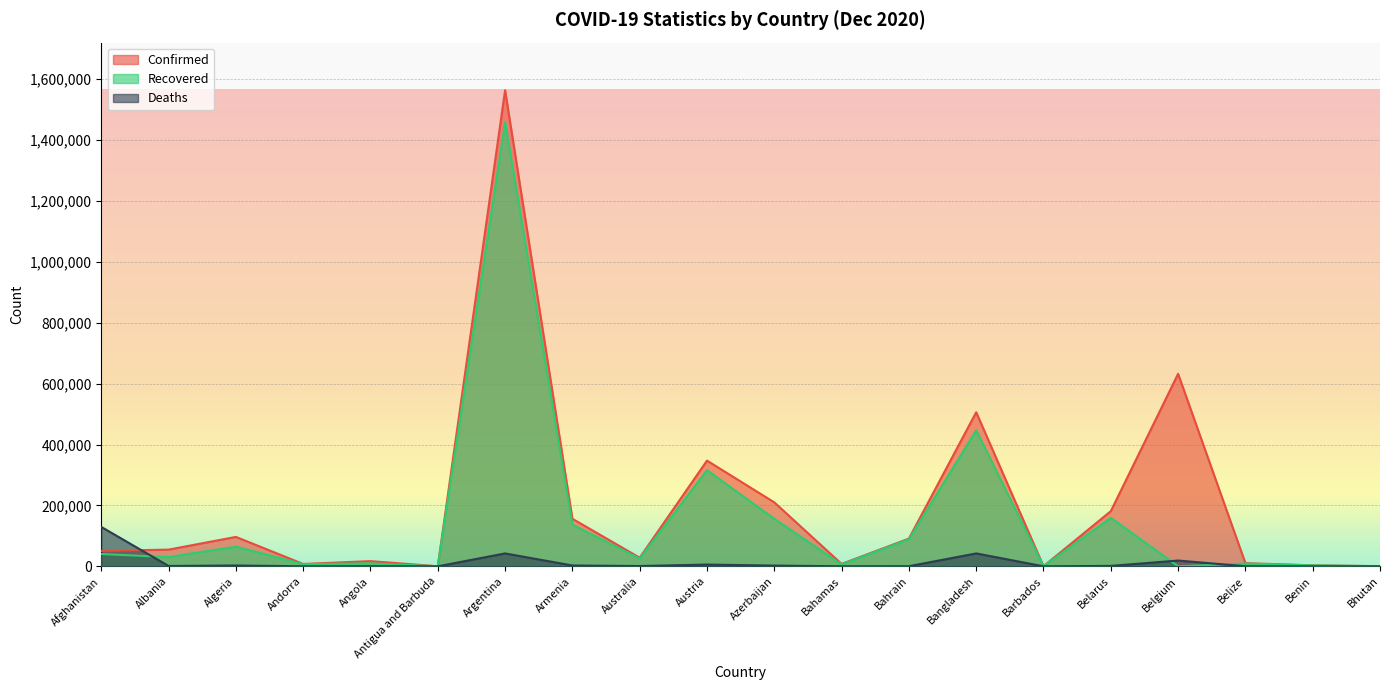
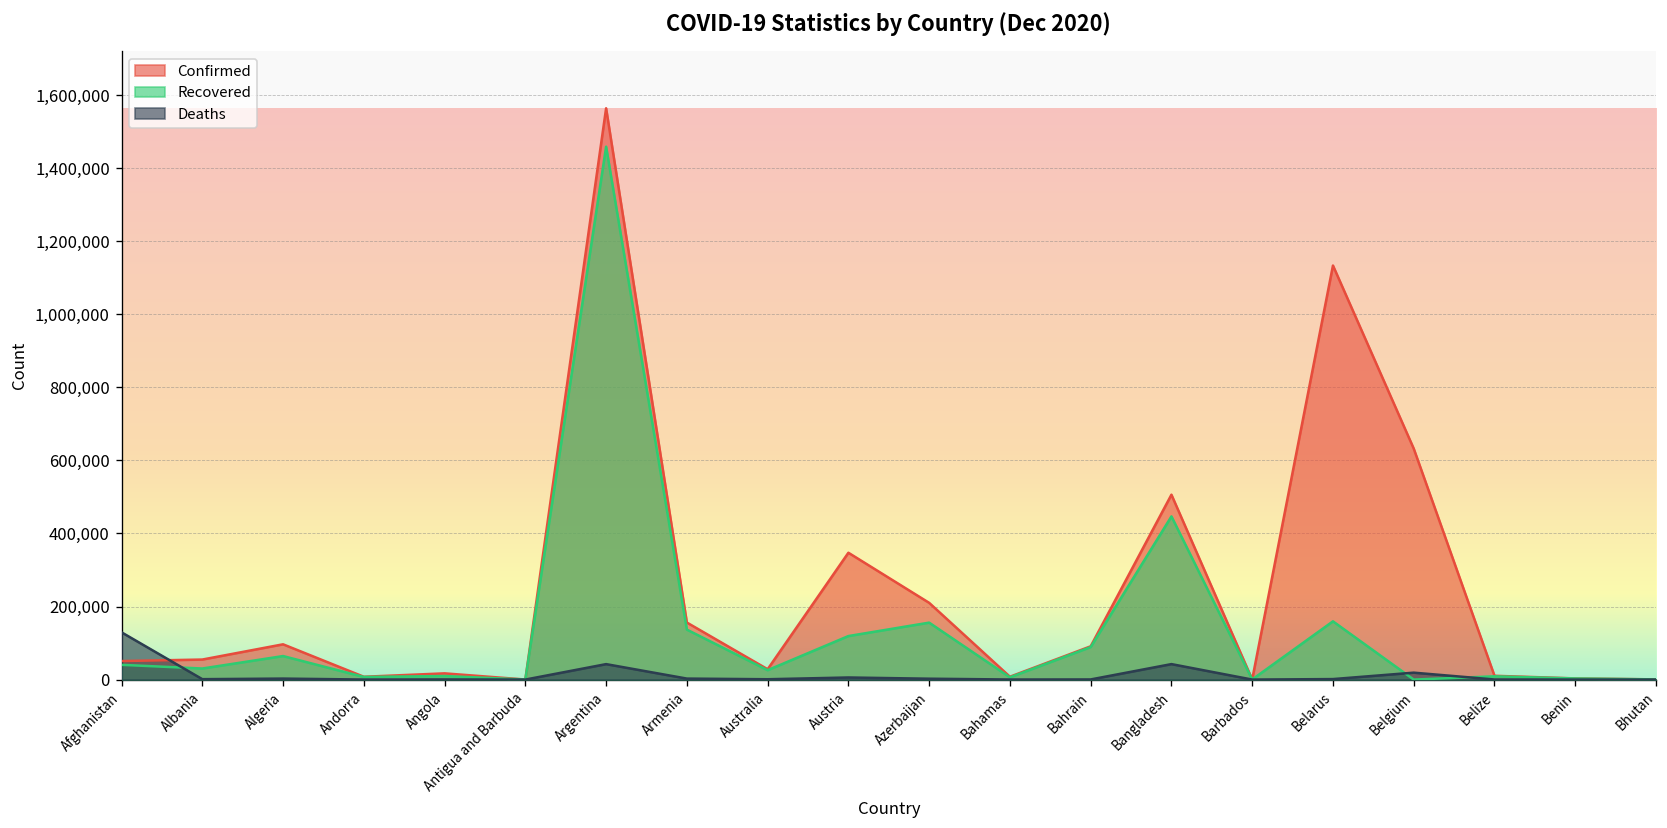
Recovered, Austria: 320,000 -> 120,000
Confirmed, Belarus: 180,000 -> 1,130,000
